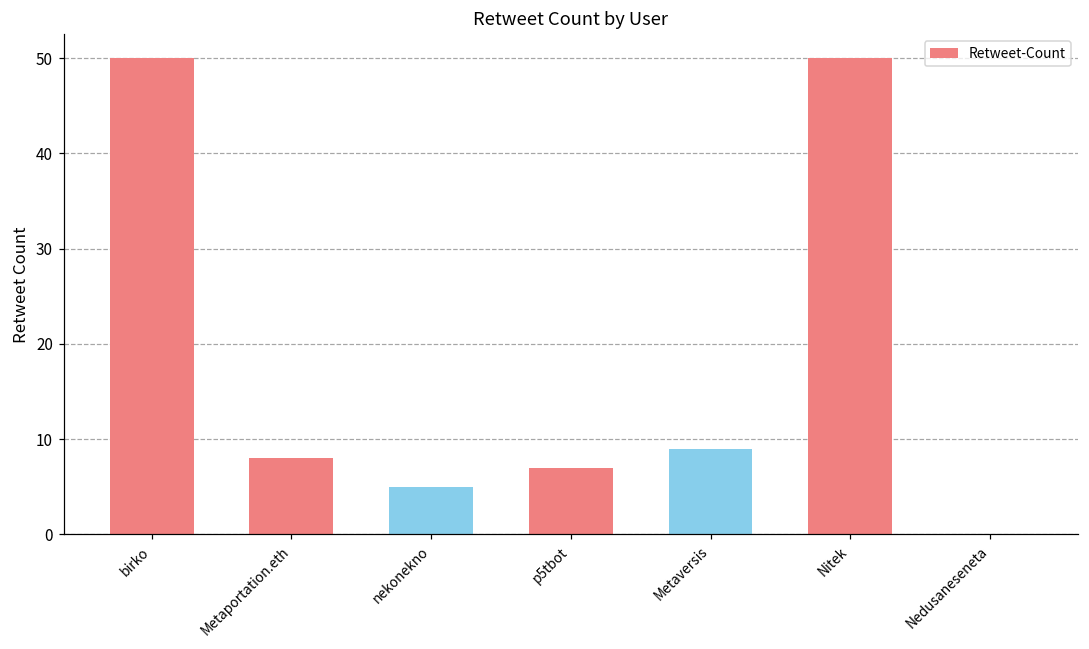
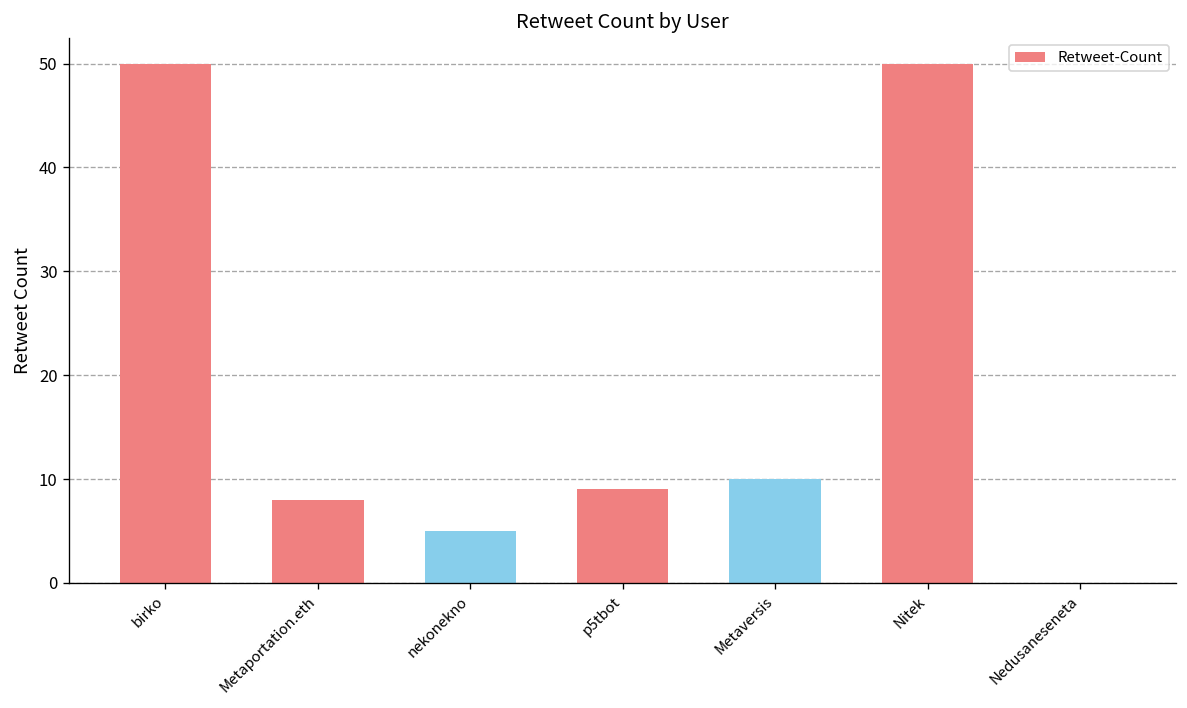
p5tbot: 7 -> 9
Metaversis: 9 -> 10
